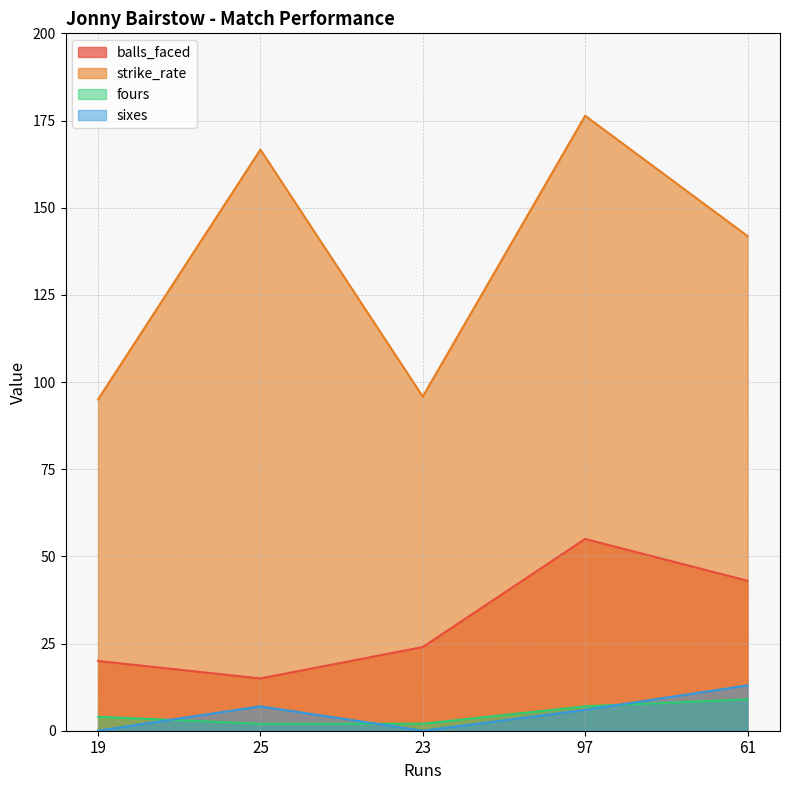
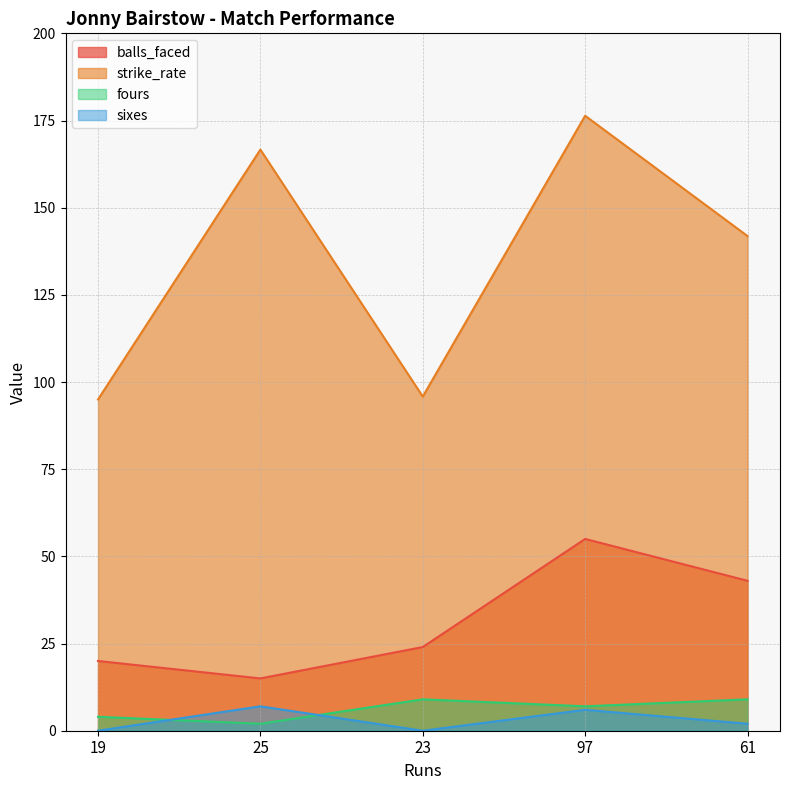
fours, 23: 2 -> 9
sixes, 61: 13 -> 2
